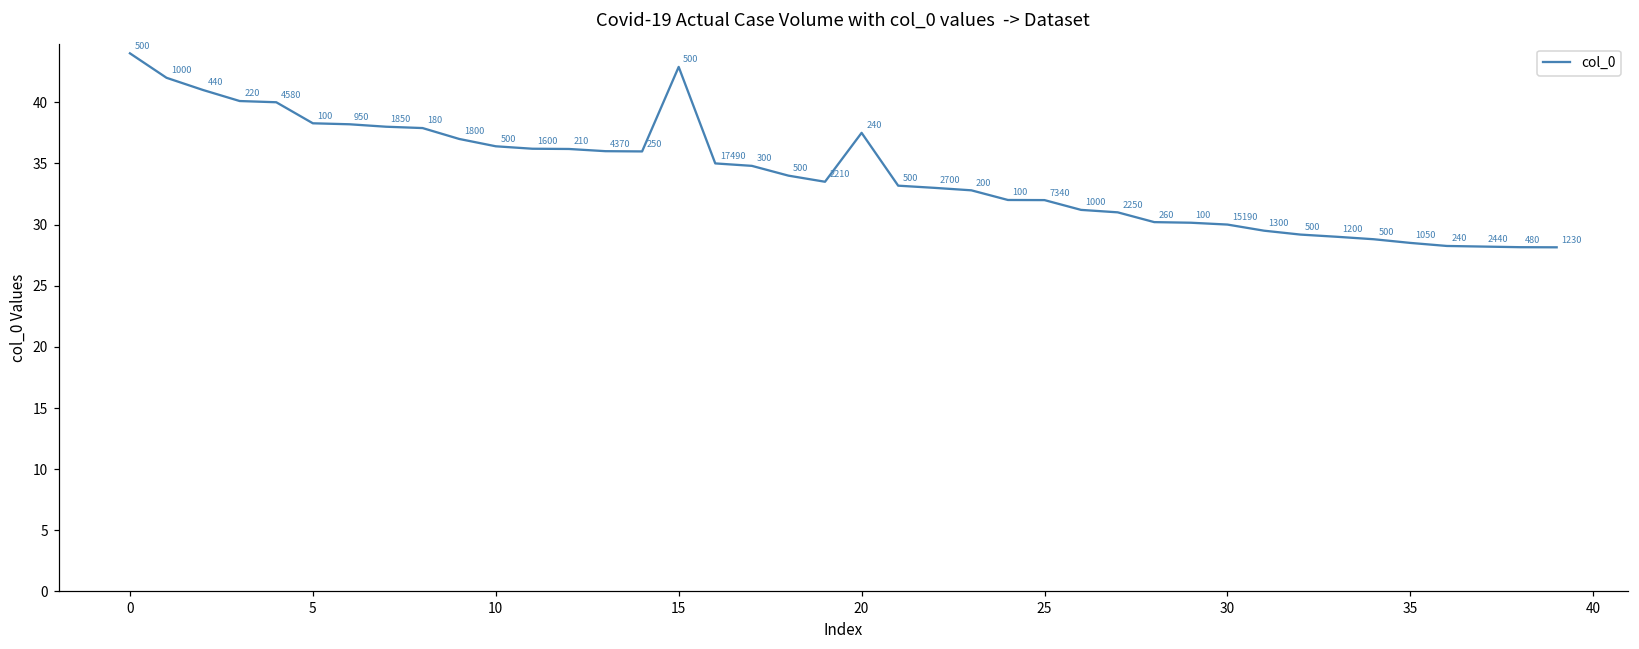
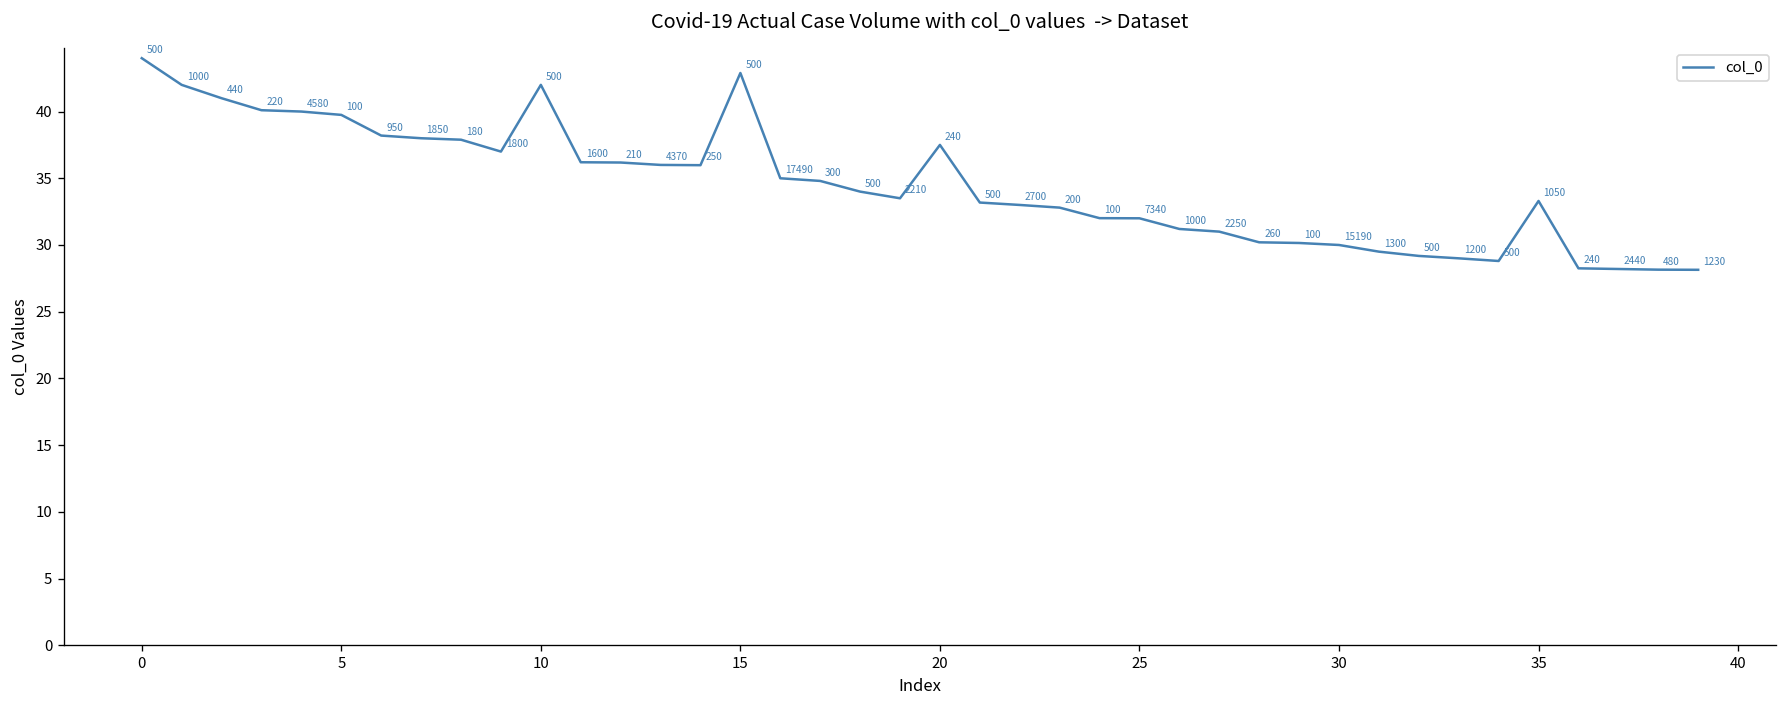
5: 38.3 -> 39.8
10: 36.4 -> 42.0
35: 28.5 -> 33.3
